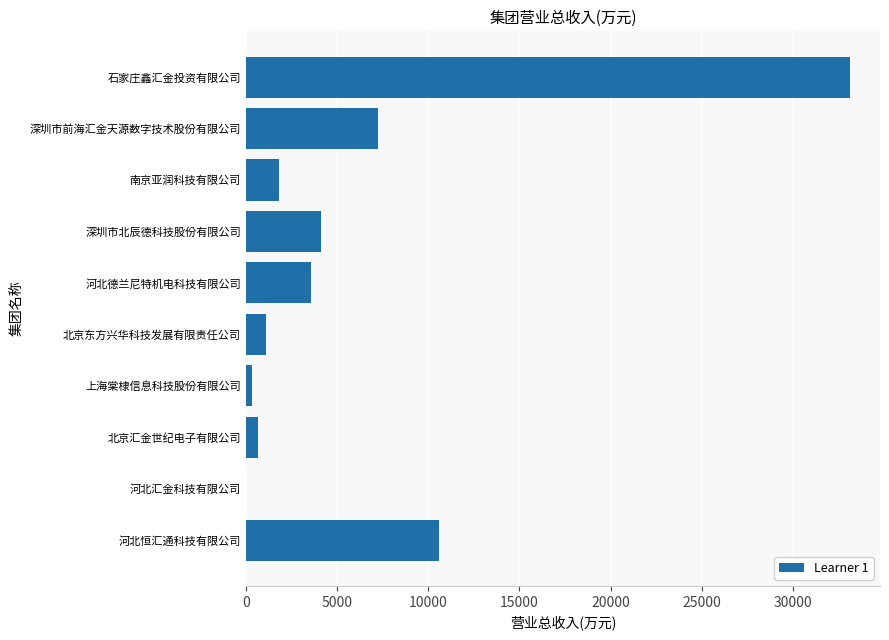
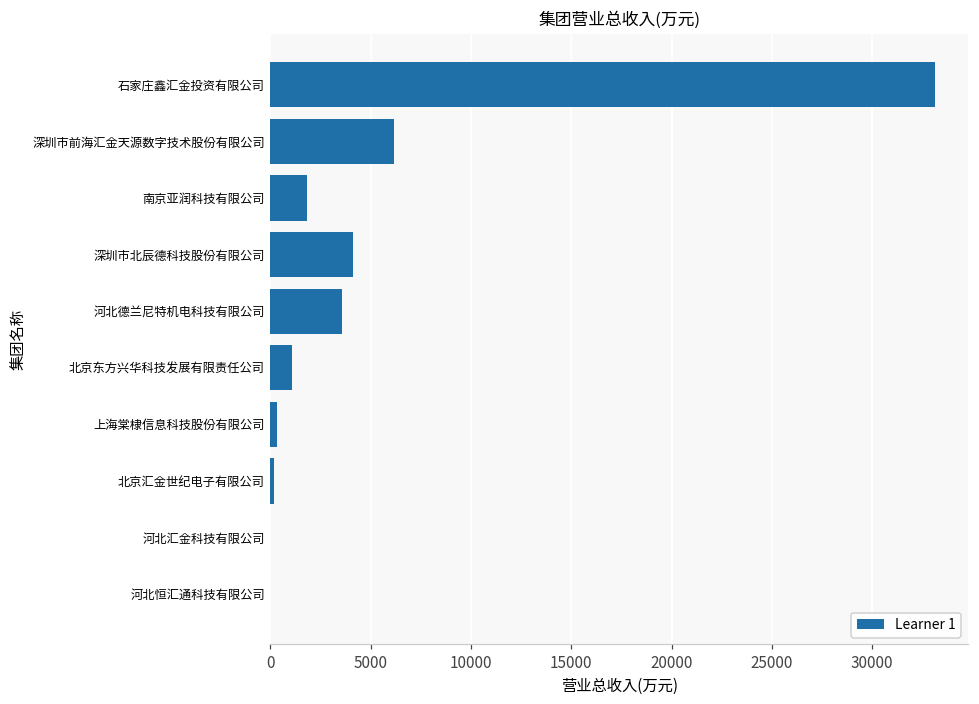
深圳市前海汇金天源数字技术股份有限公司: 7300 -> 6100
北京汇金世纪电子有限公司: 700 -> 200
河北恒汇通科技有限公司: 10600 -> 0
